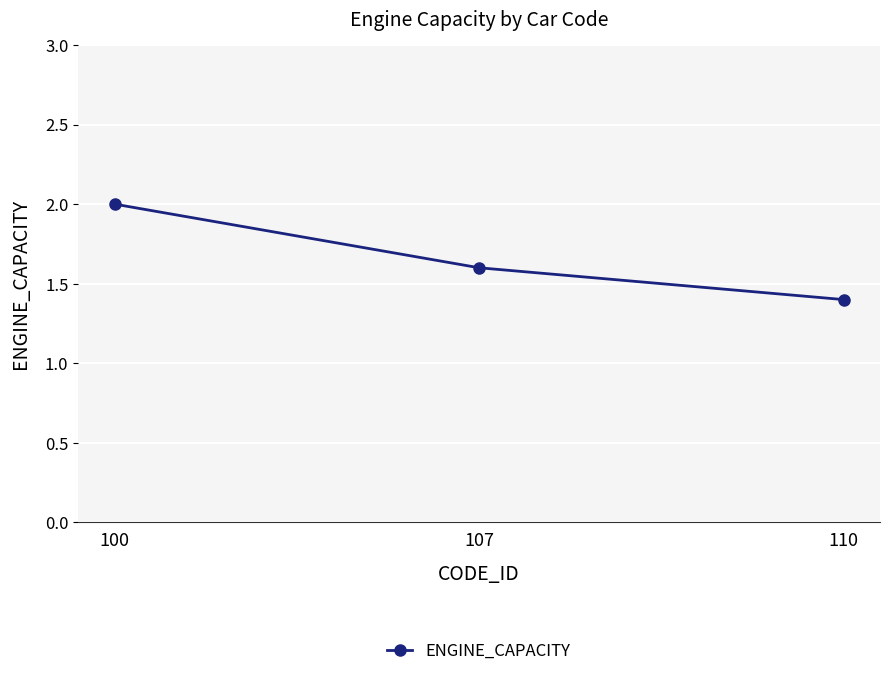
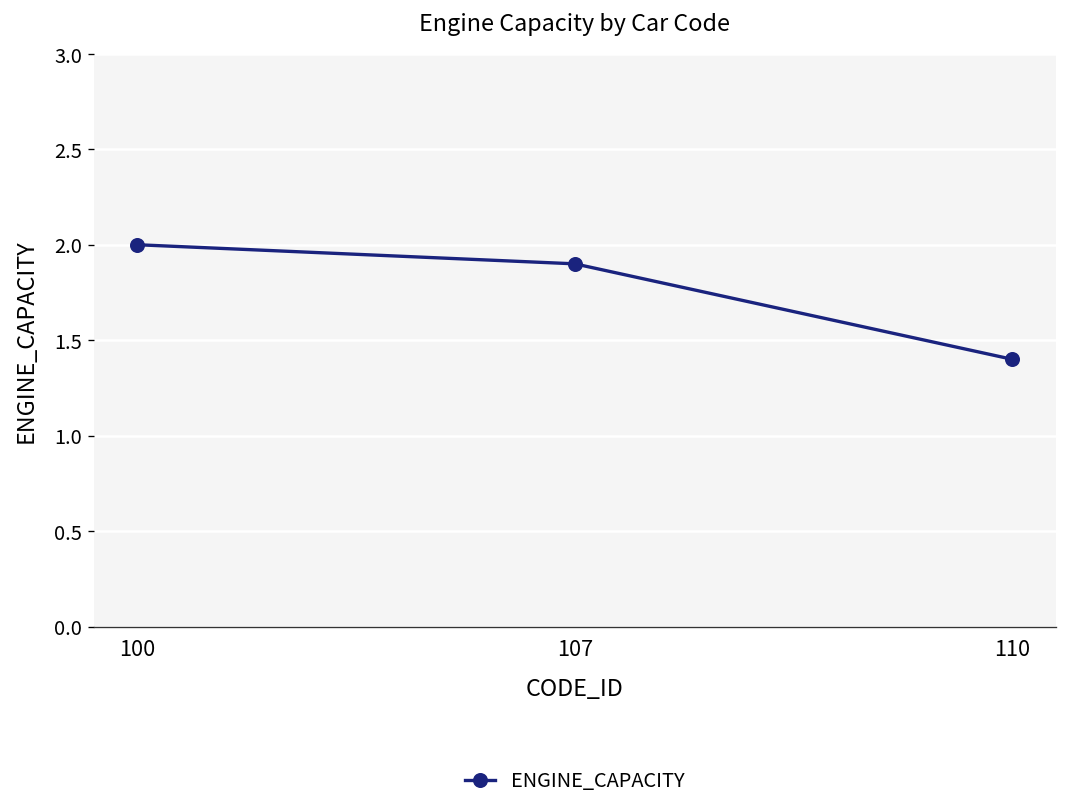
107: 1.6 -> 1.9
